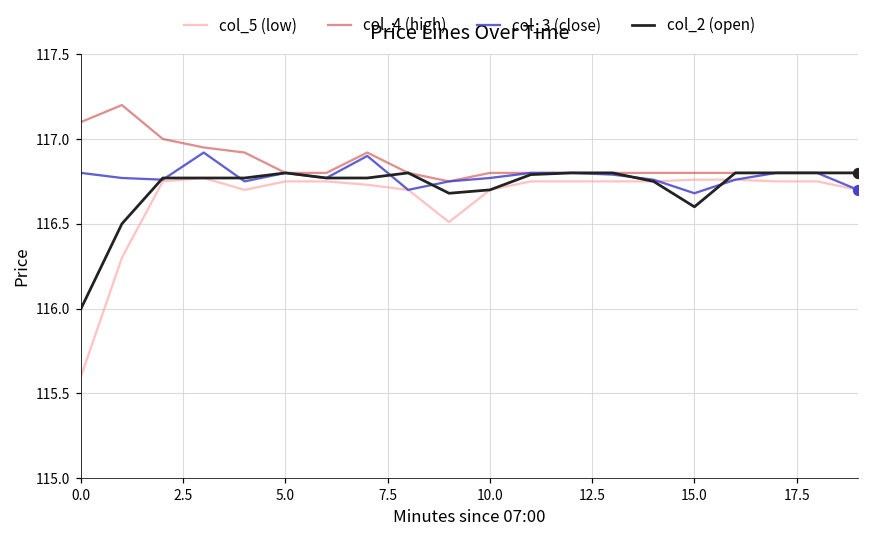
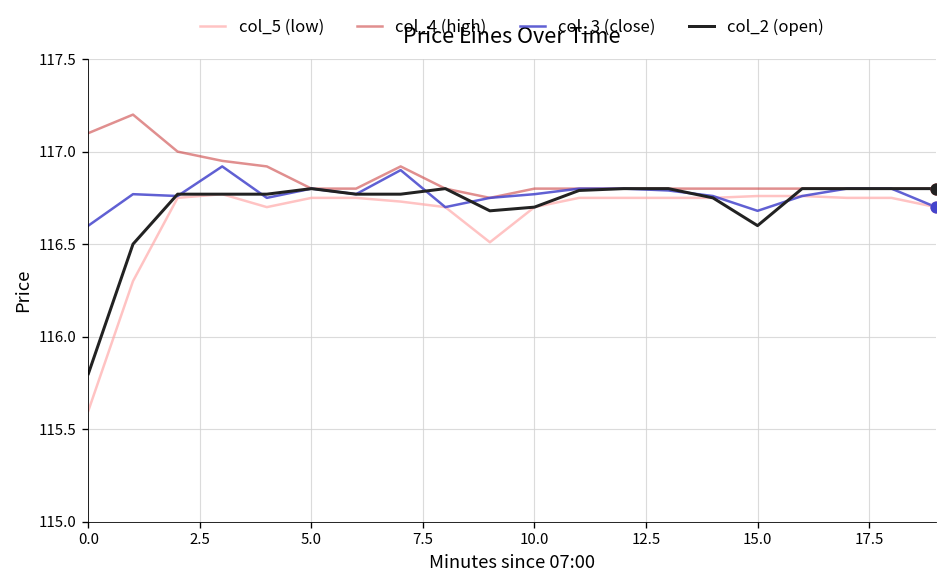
col_3 (close), 0.0: 116.8 -> 116.6
col_2 (open), 0.0: 116.0 -> 115.8
